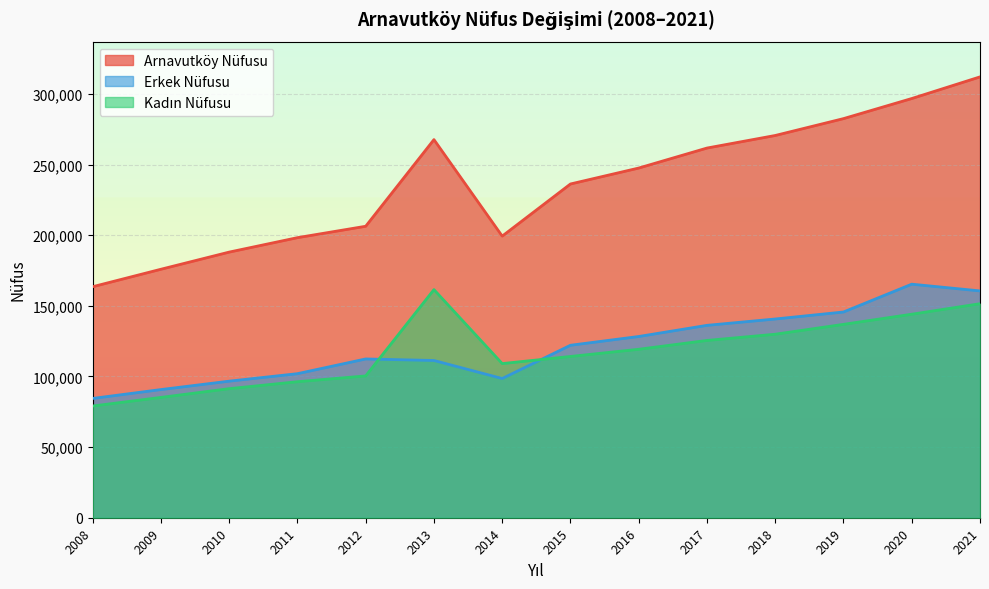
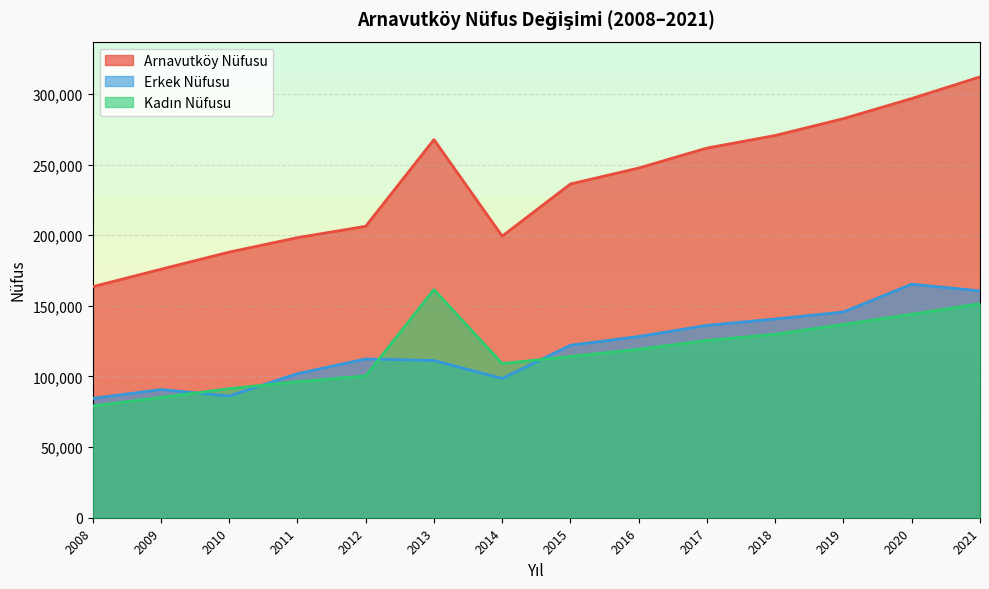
Erkek Nüfusu, 2010: 97,000 -> 86,000
